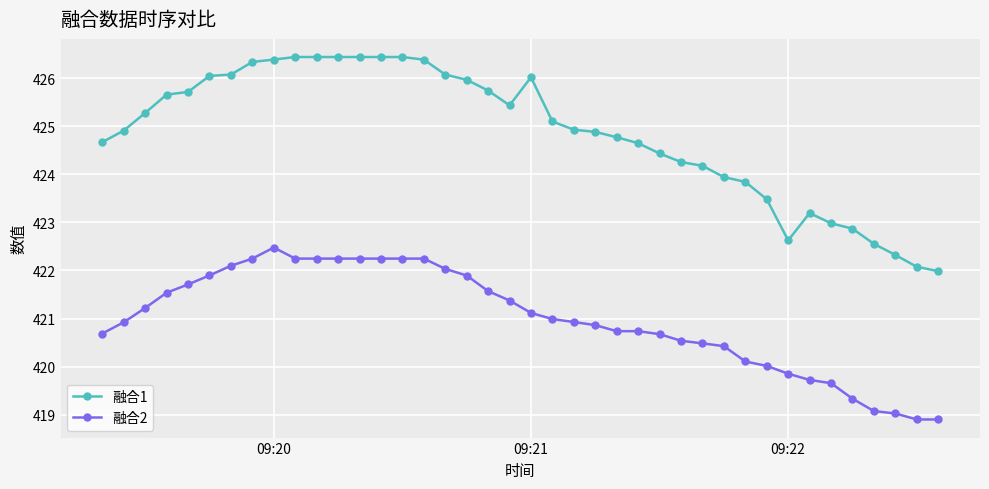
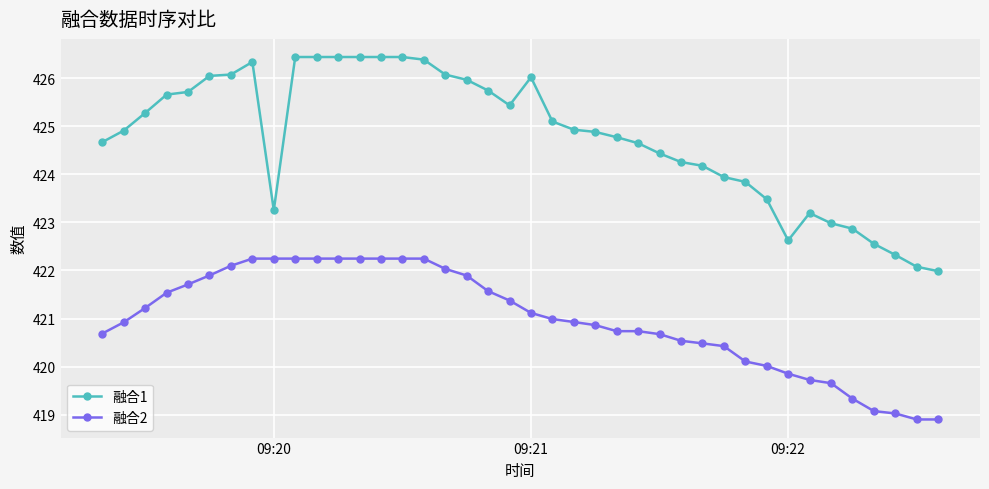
融合1, 09:20: 426.4 -> 423.3
融合2, 09:20: 422.5 -> 422.2
